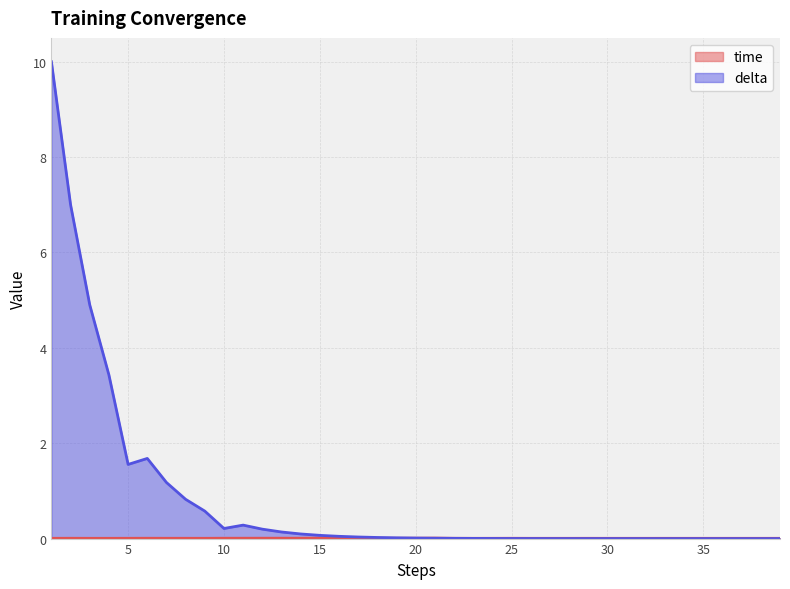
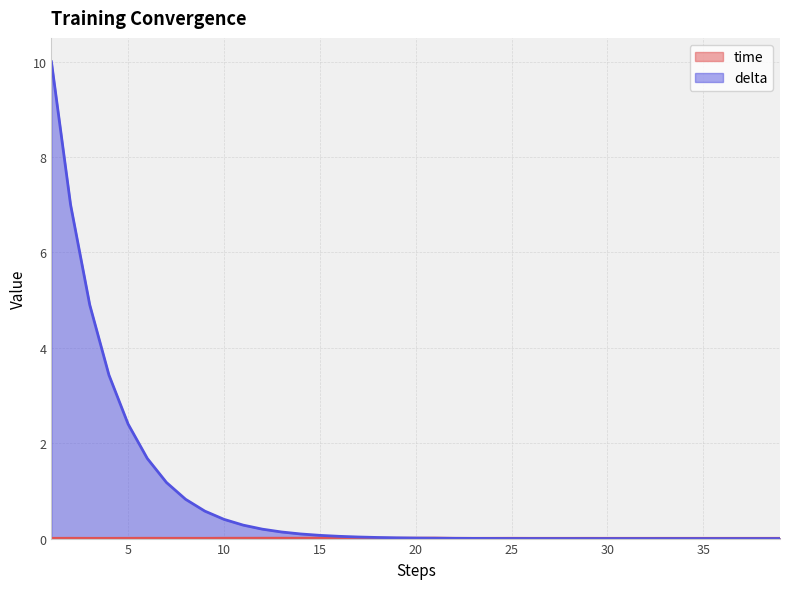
delta, 5: 1.6 -> 2.4
delta, 10: 0.2 -> 0.4
